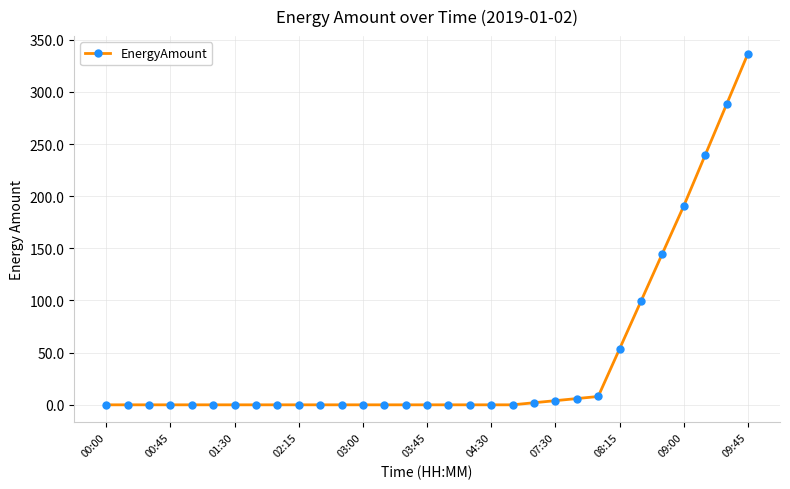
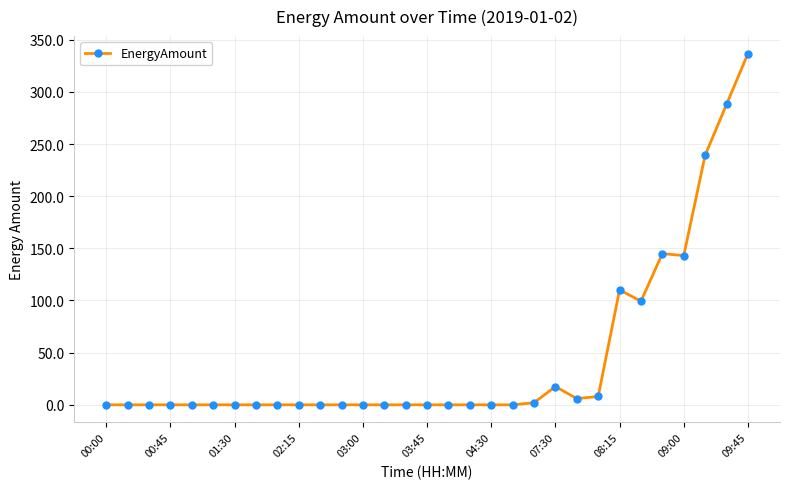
07:30: 4 -> 18
08:15: 54 -> 110
09:00: 191 -> 143
